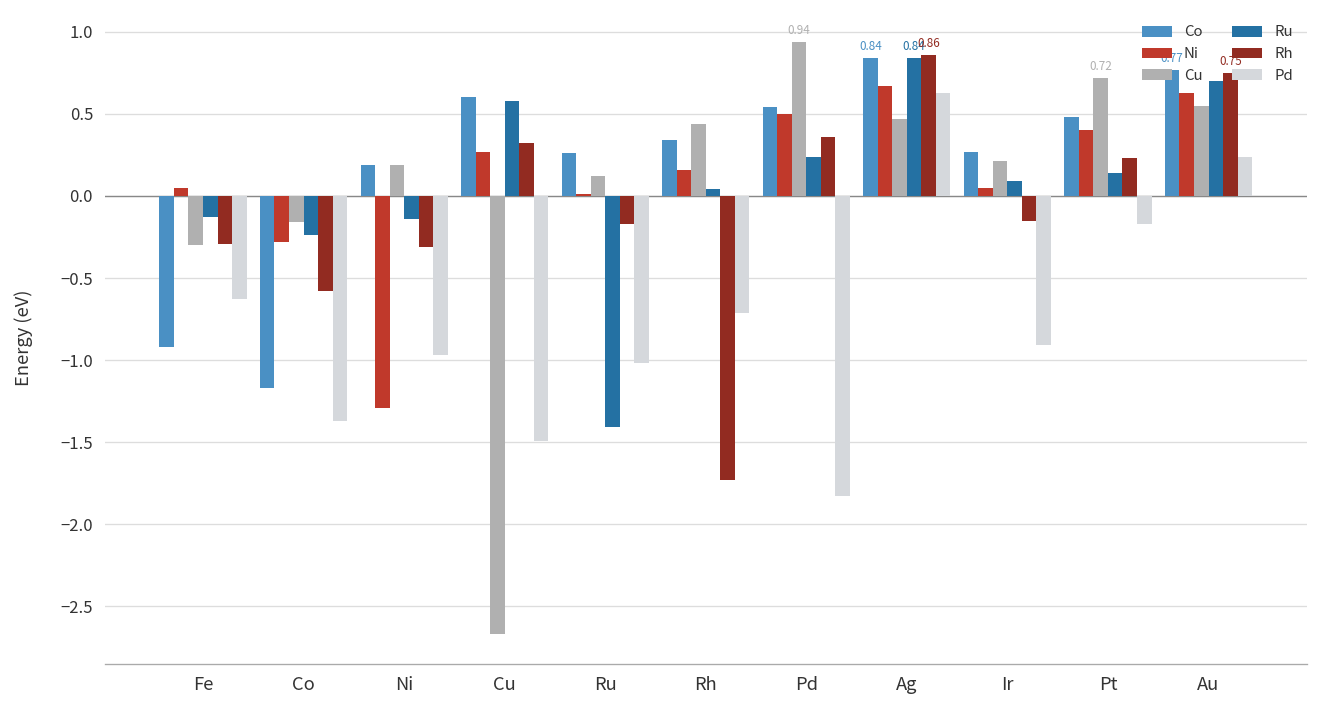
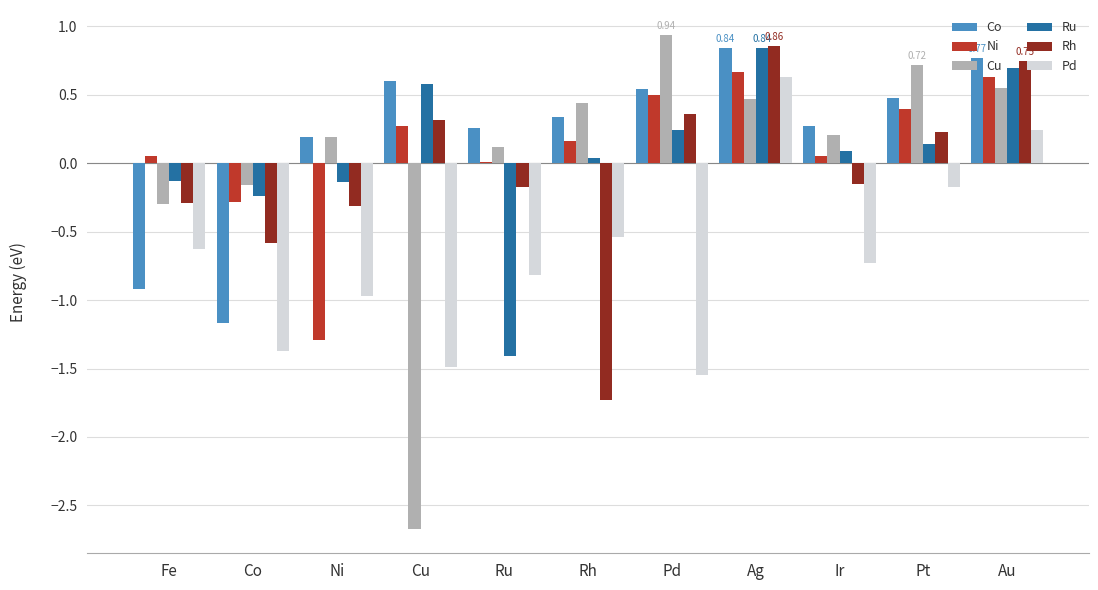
Pd, Ru: -1.02 -> -0.82
Pd, Rh: -0.71 -> -0.54
Pd, Pd: -1.83 -> -1.55
Pd, Ir: -0.91 -> -0.73
